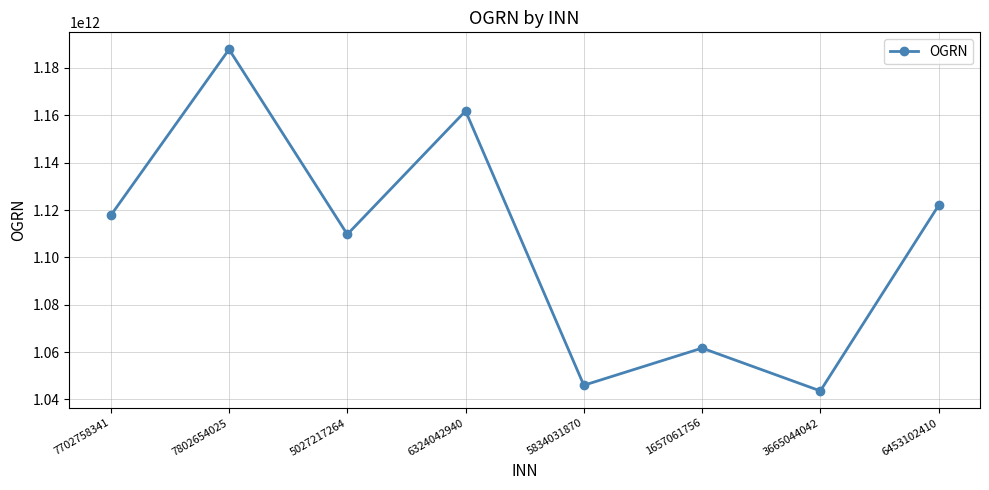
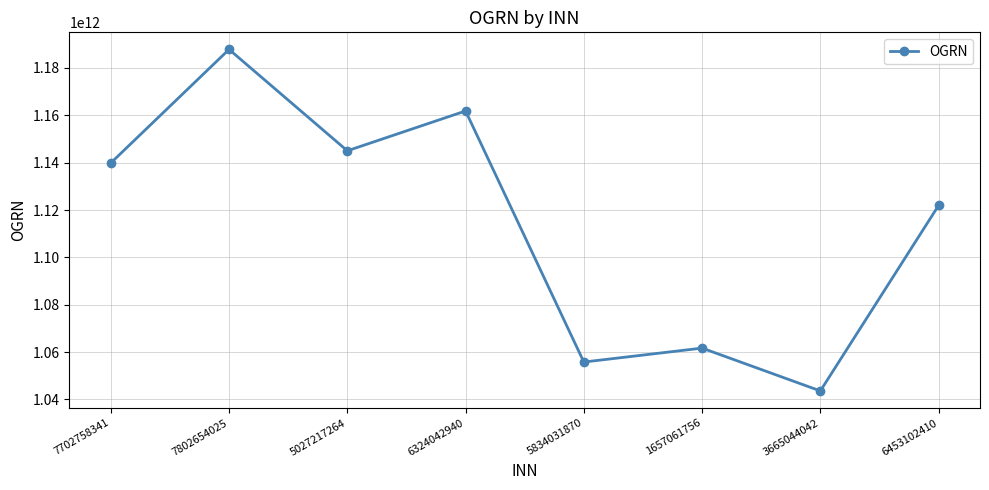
7702758341: 1118000000000 -> 1140000000000
5027217264: 1110000000000 -> 1145000000000
5834031870: 1046000000000 -> 1056000000000
